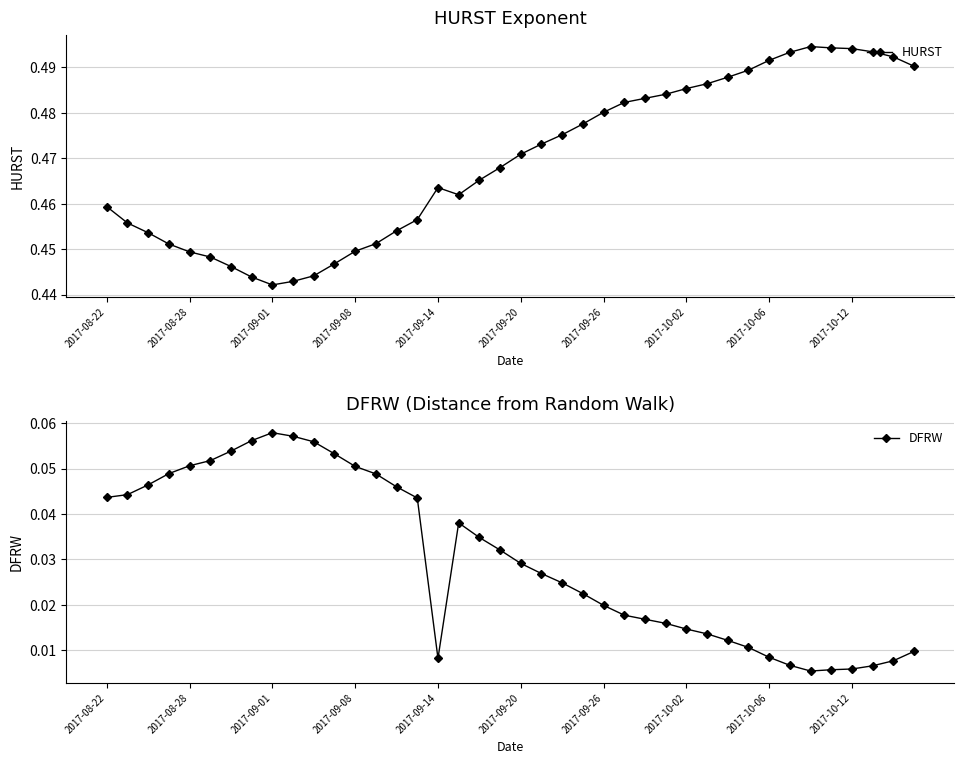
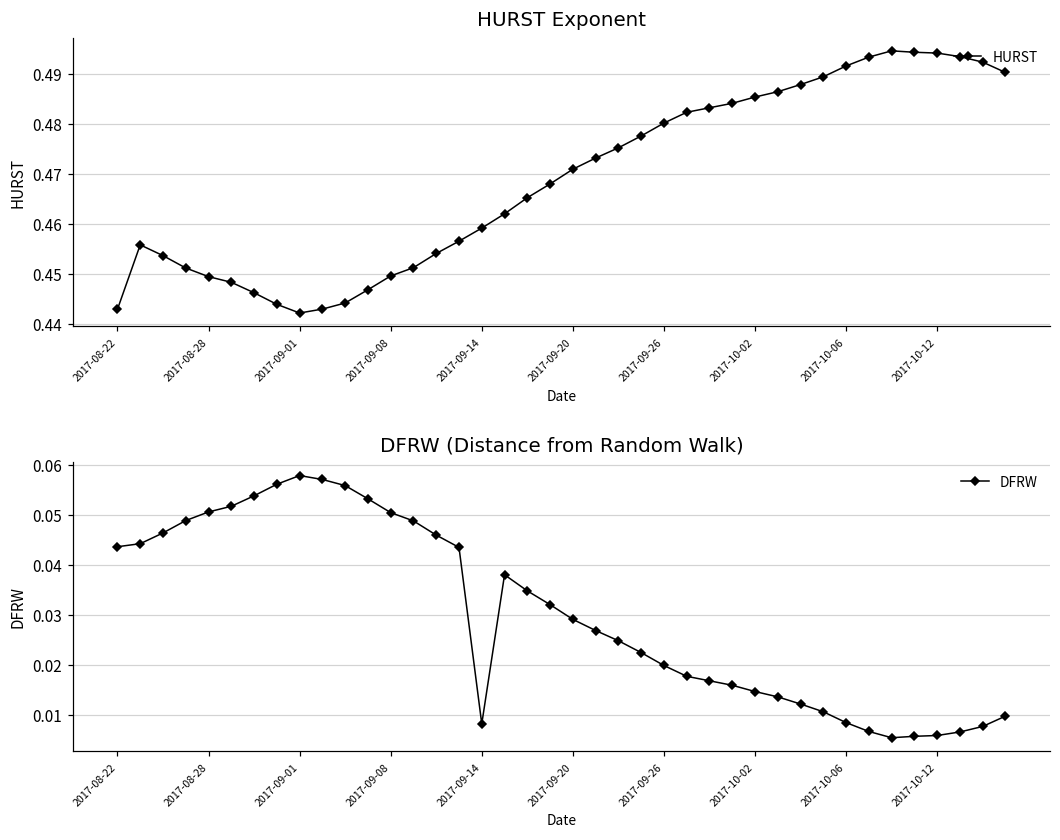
HURST Exponent, 2017-08-22: 0.459 -> 0.443
HURST Exponent, 2017-09-14: 0.464 -> 0.459
